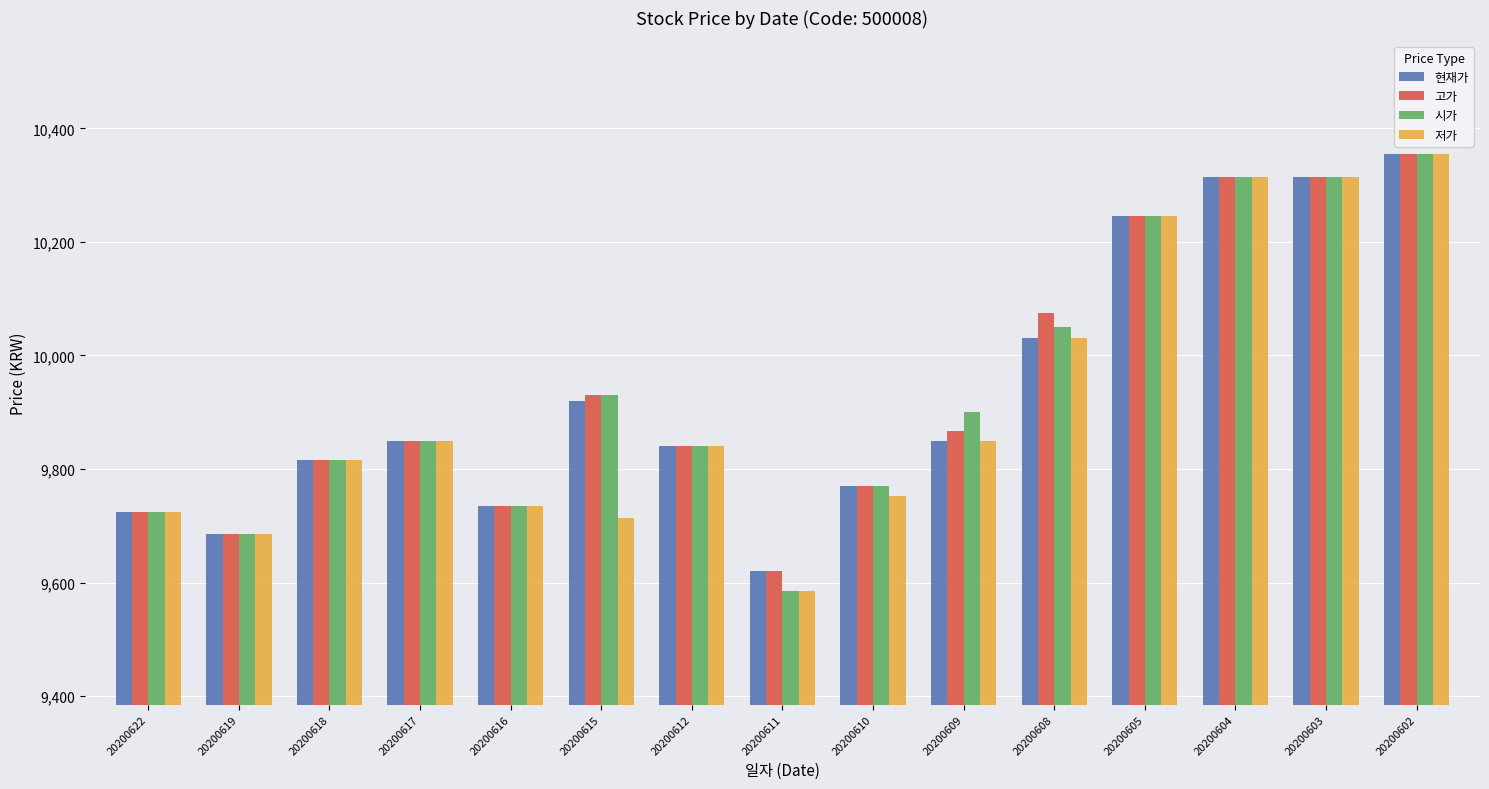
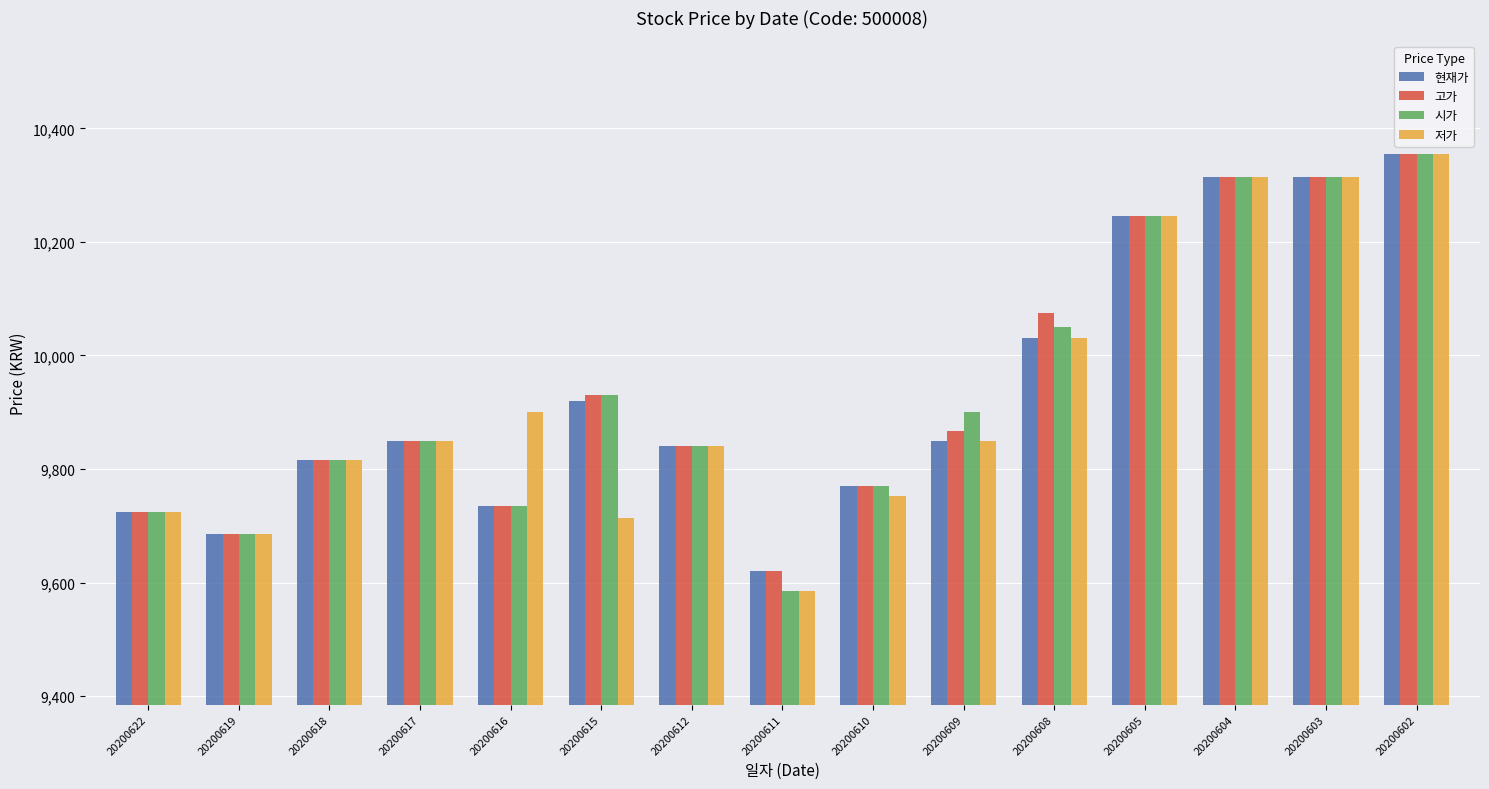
저가, 20200616: 9,740 -> 9,900
